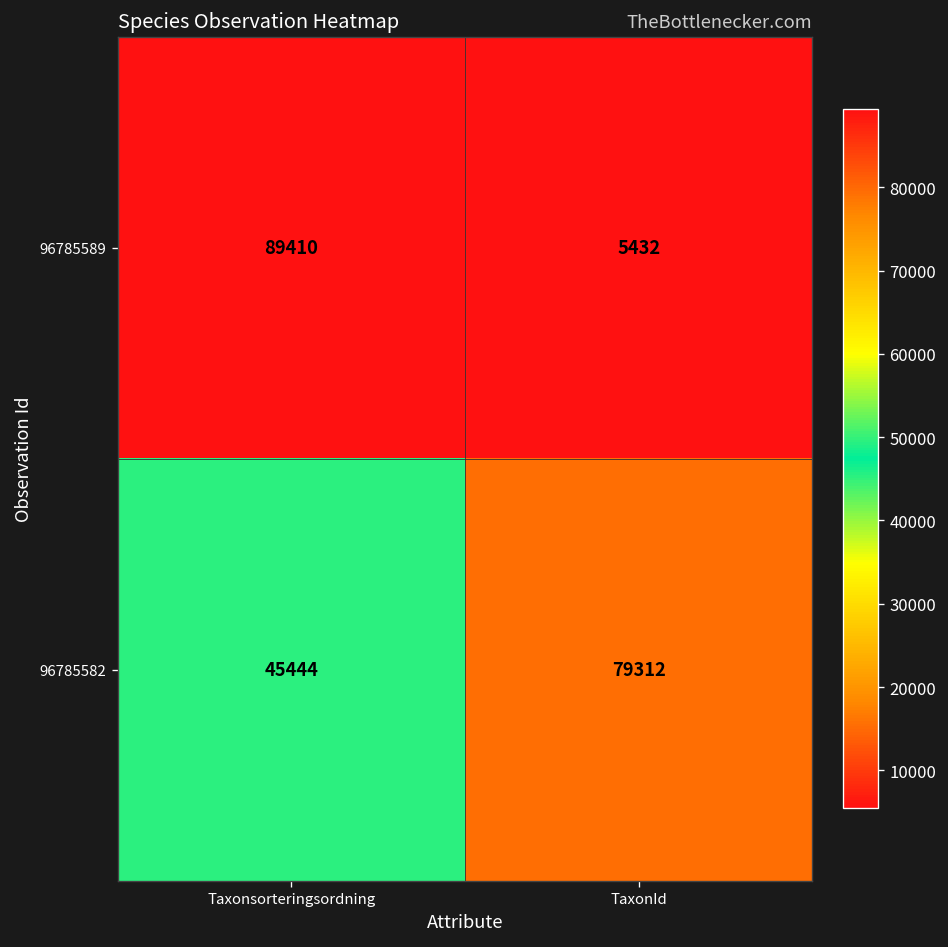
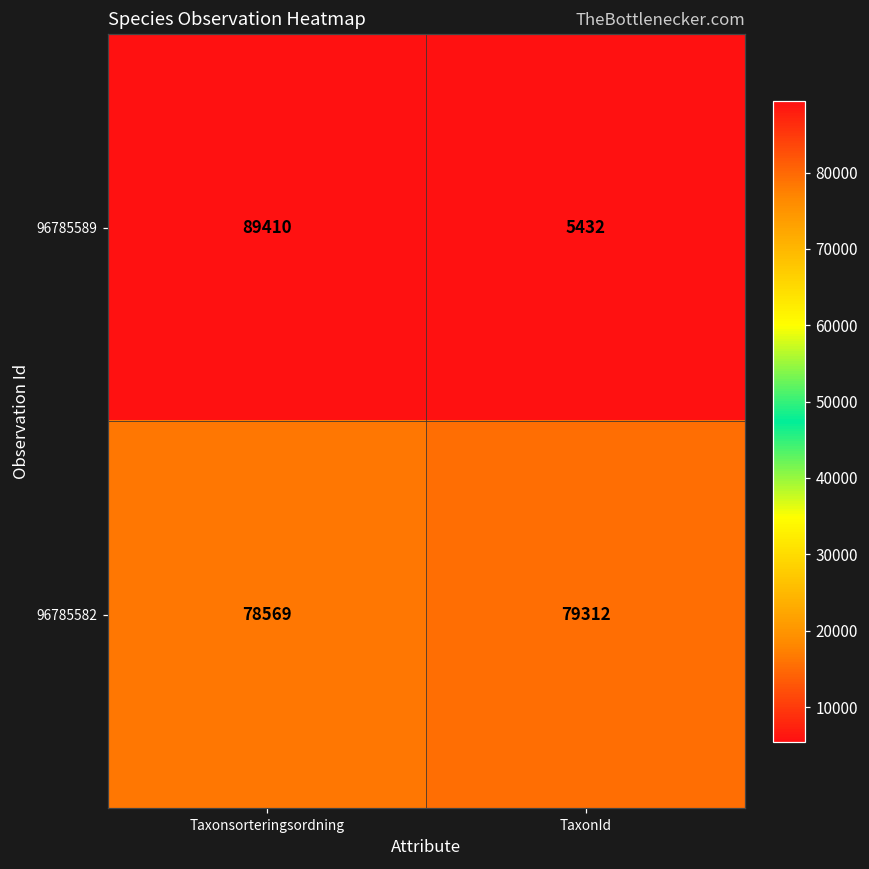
96785582, Taxonsorteringsordning: 45444 -> 78569
